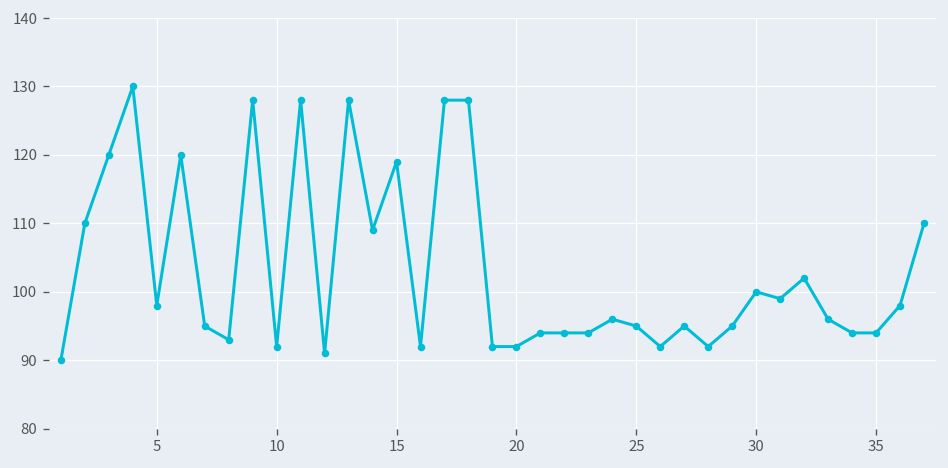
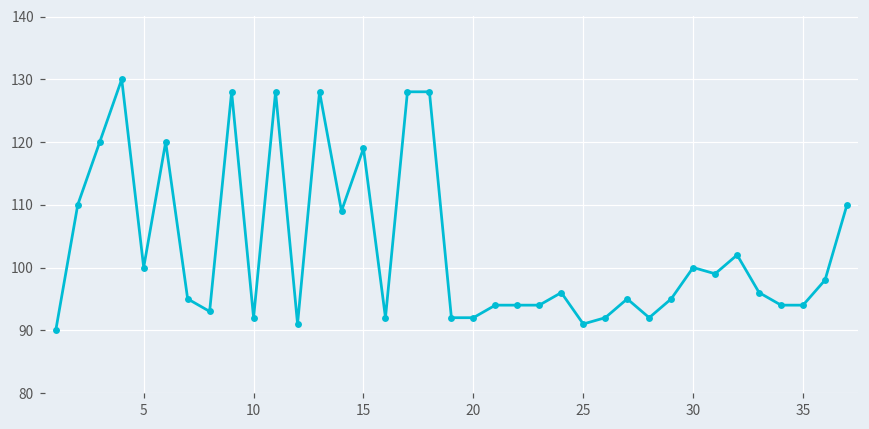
5: 98 -> 100
25: 95 -> 91
